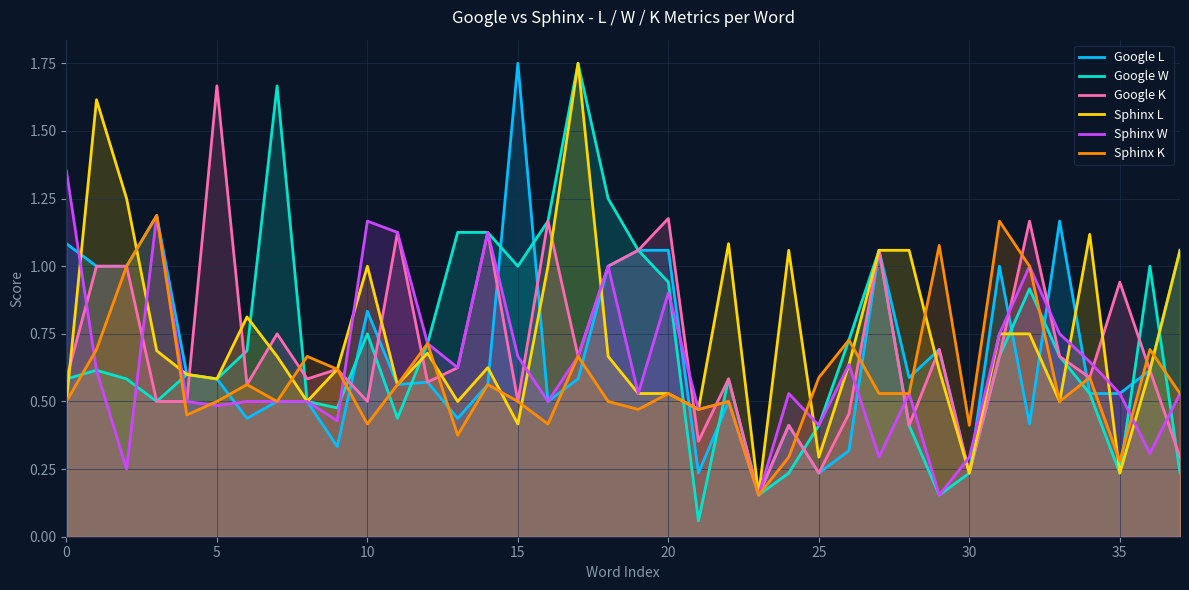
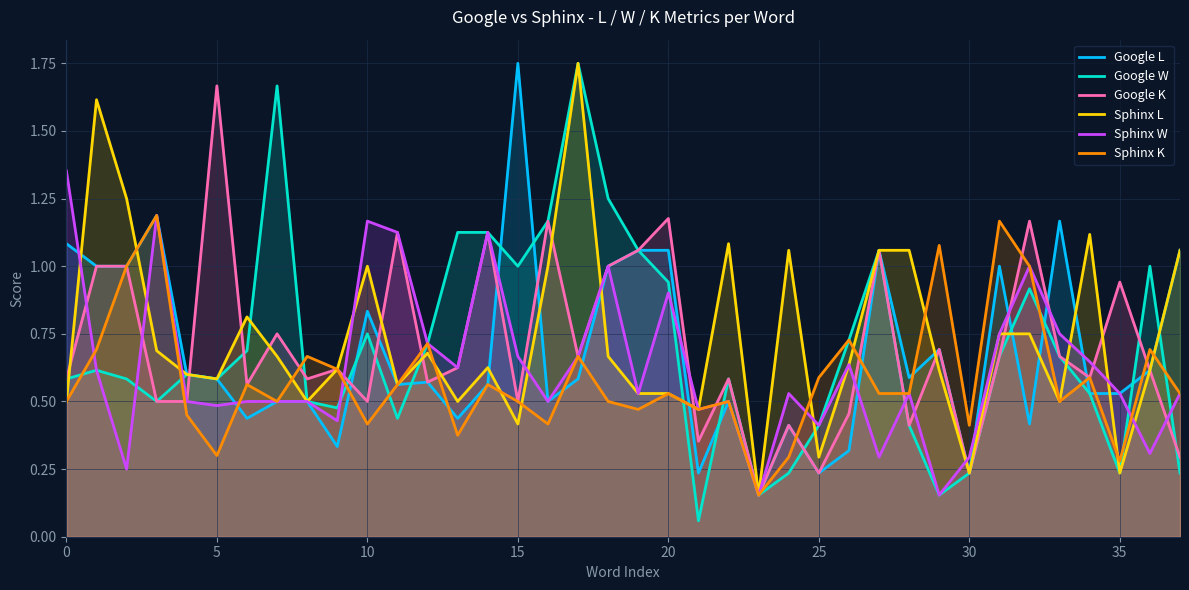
Sphinx K, 5: 0.5 -> 0.3
